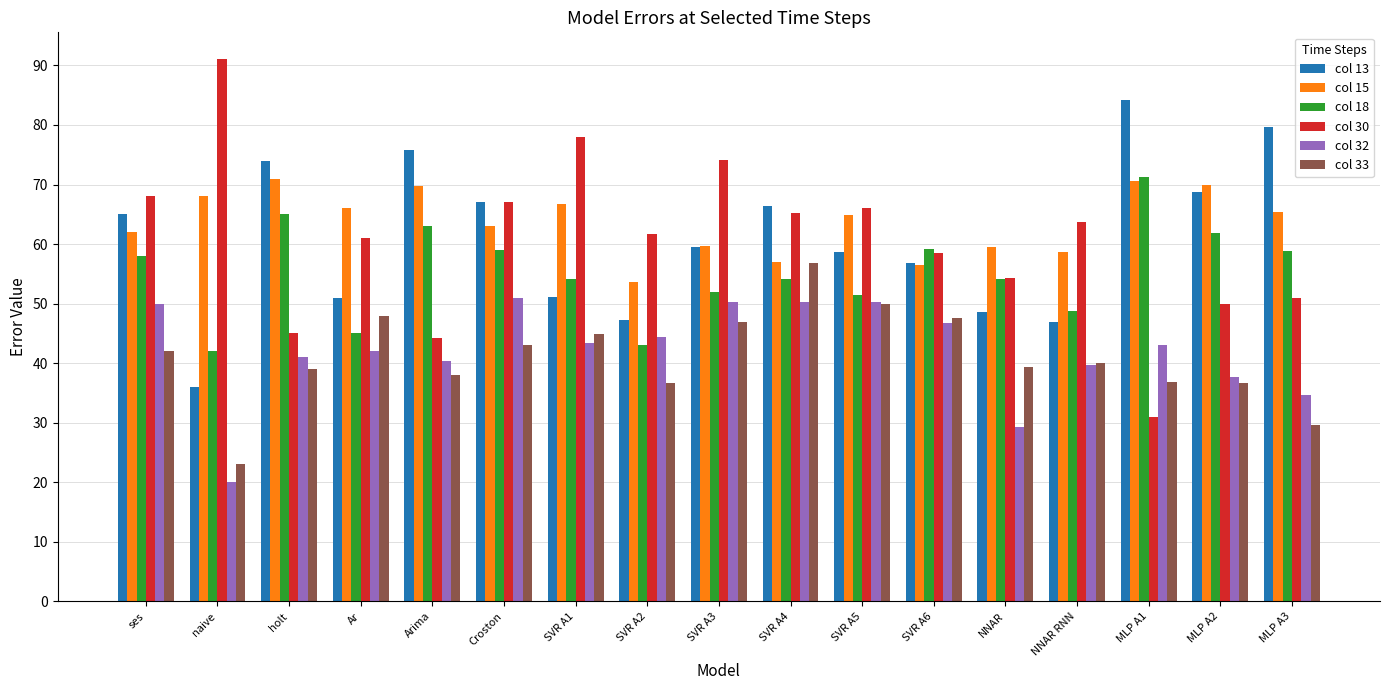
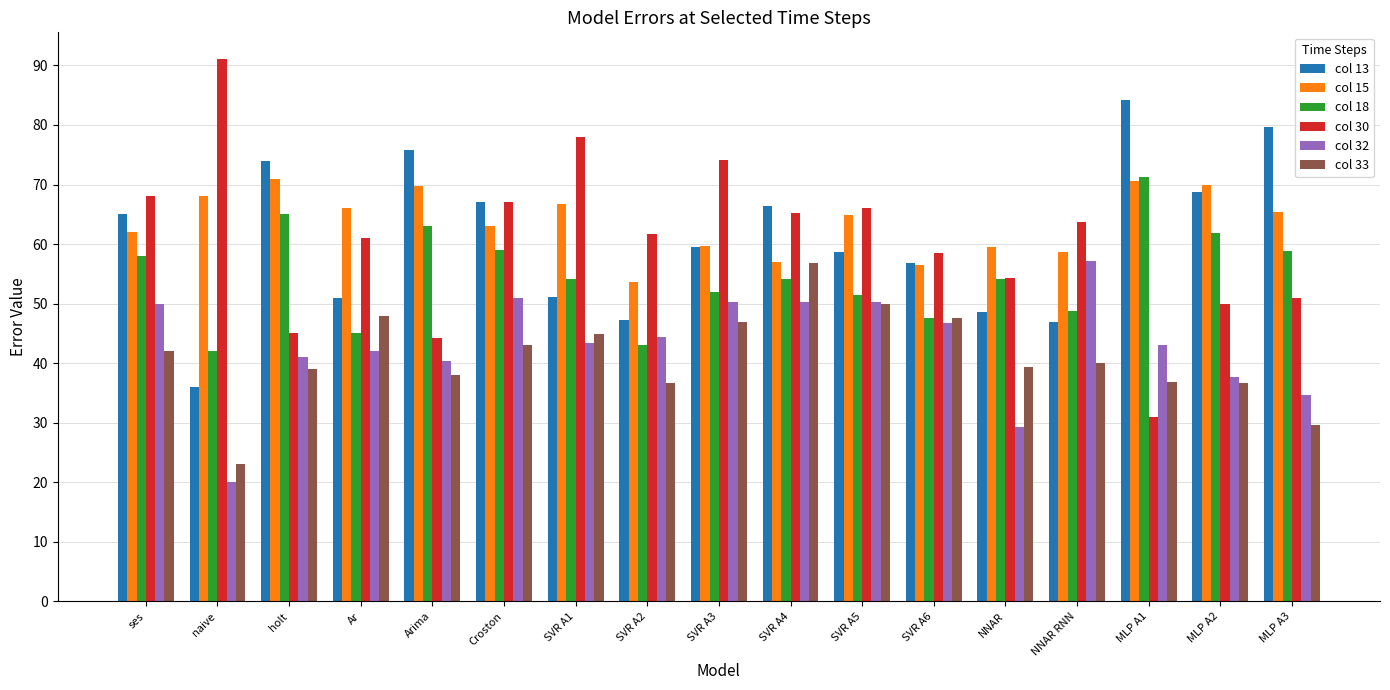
col 18, SVR A6: 59 -> 48
col 32, NNAR RNN: 40 -> 57
